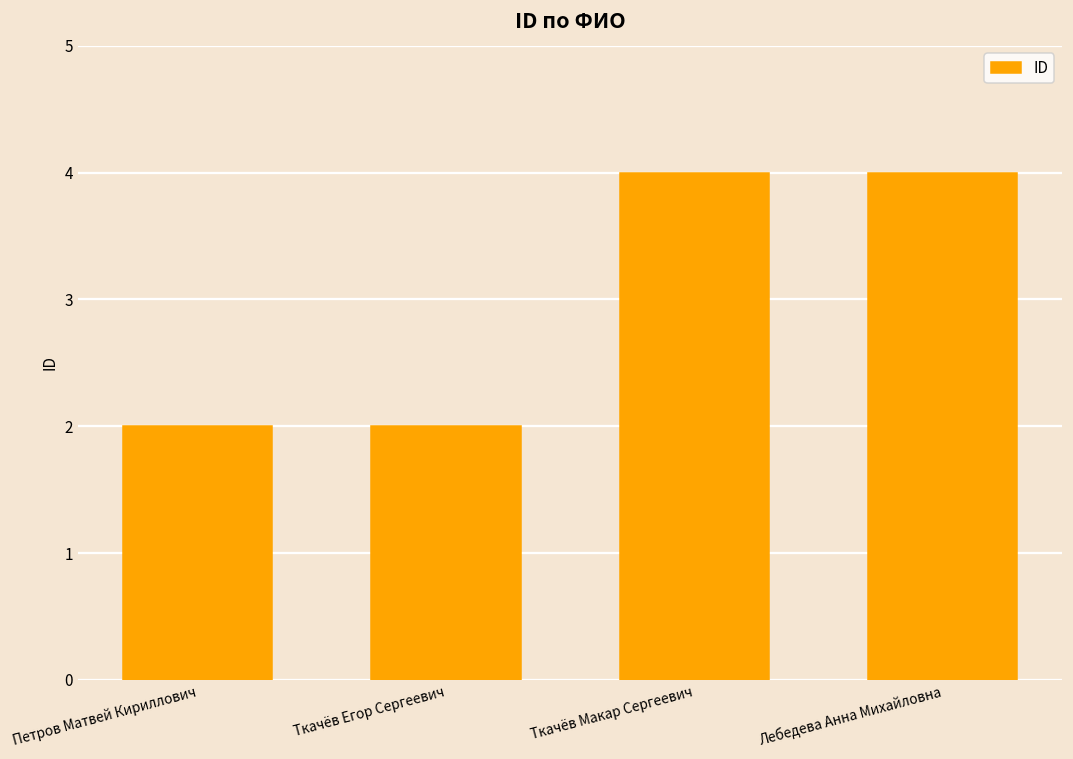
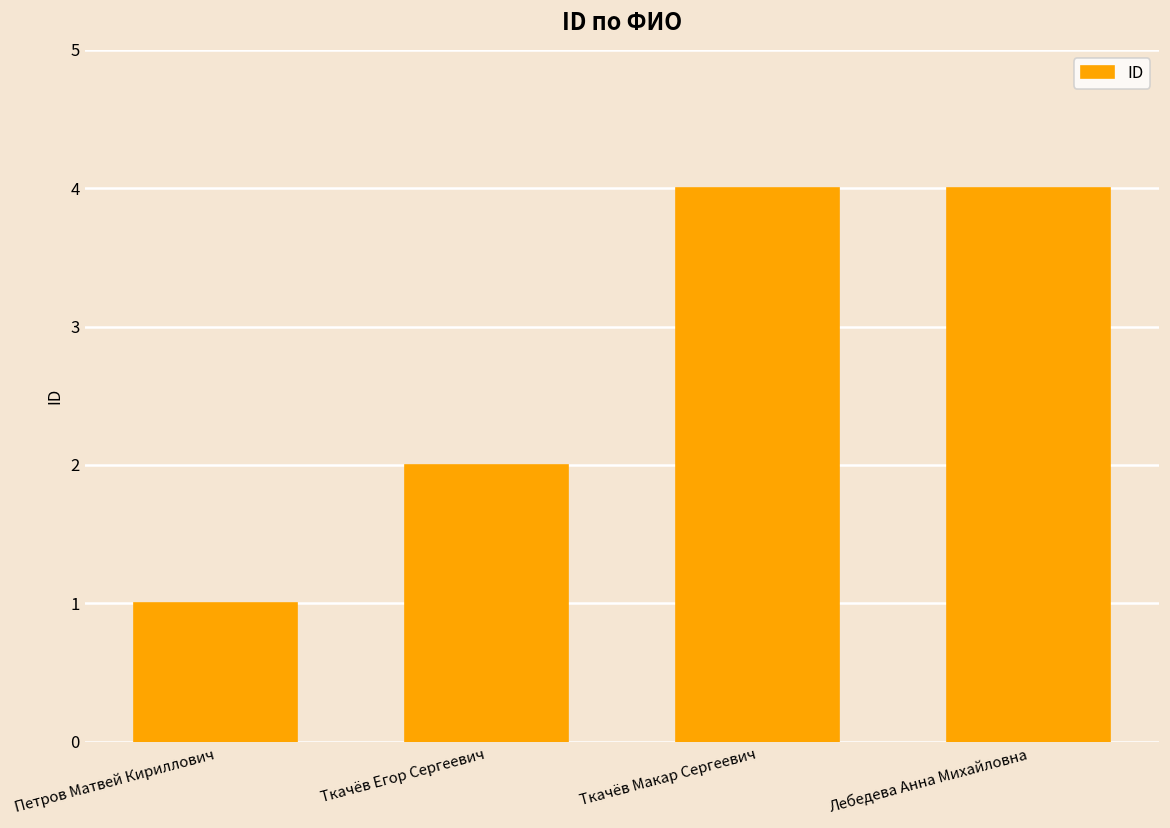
Петров Матвей Кириллович: 2 -> 1
